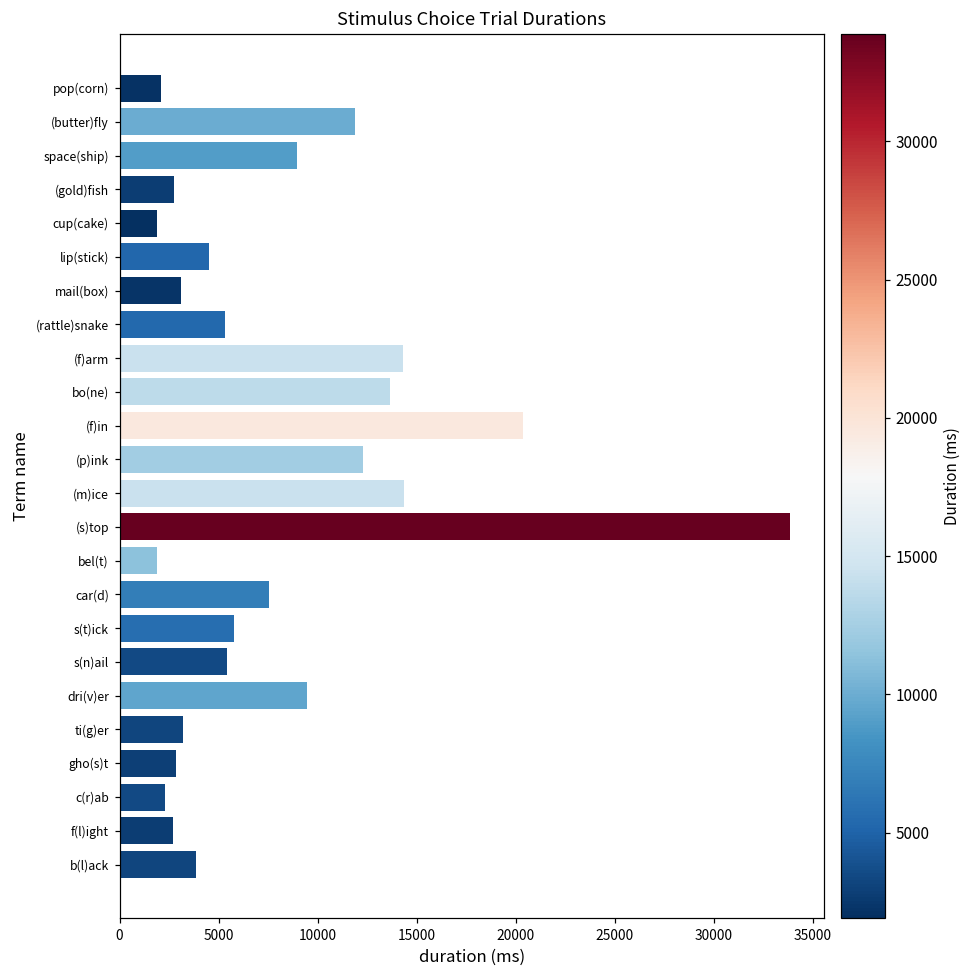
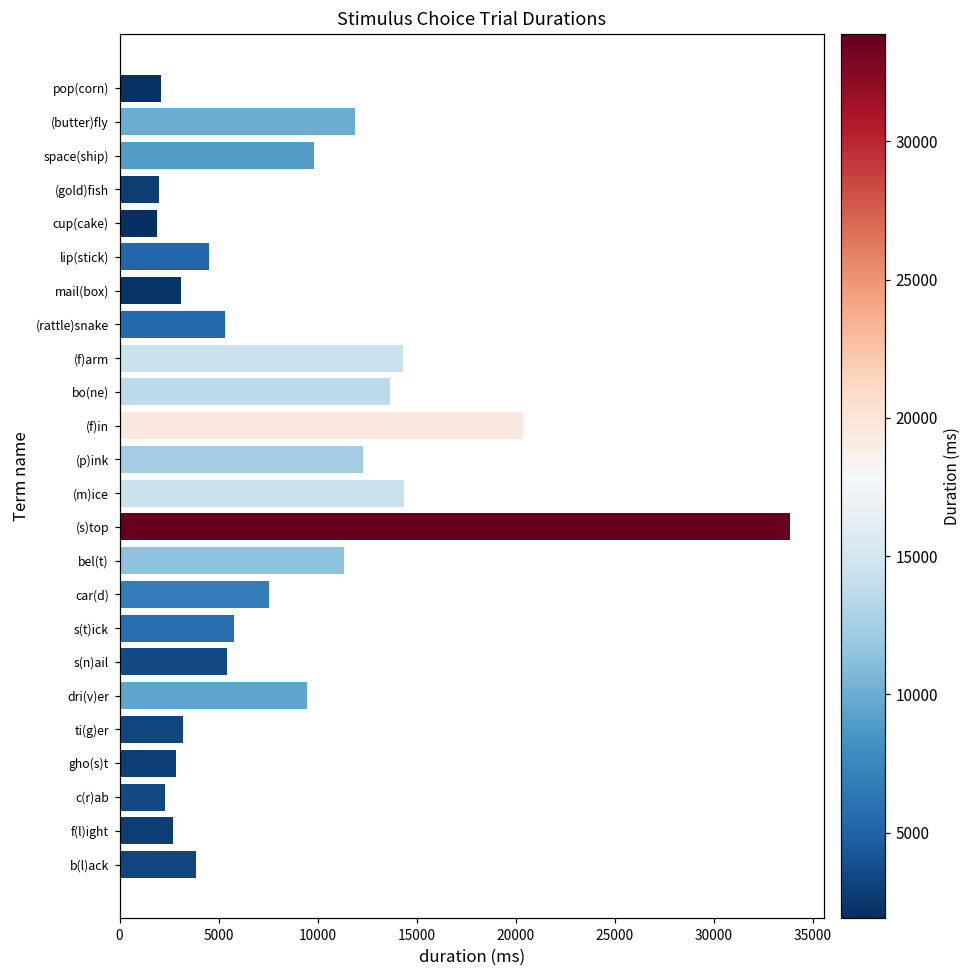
space(ship): 8900 -> 9800
(gold)fish: 2800 -> 2000
bel(t): 1900 -> 11300
